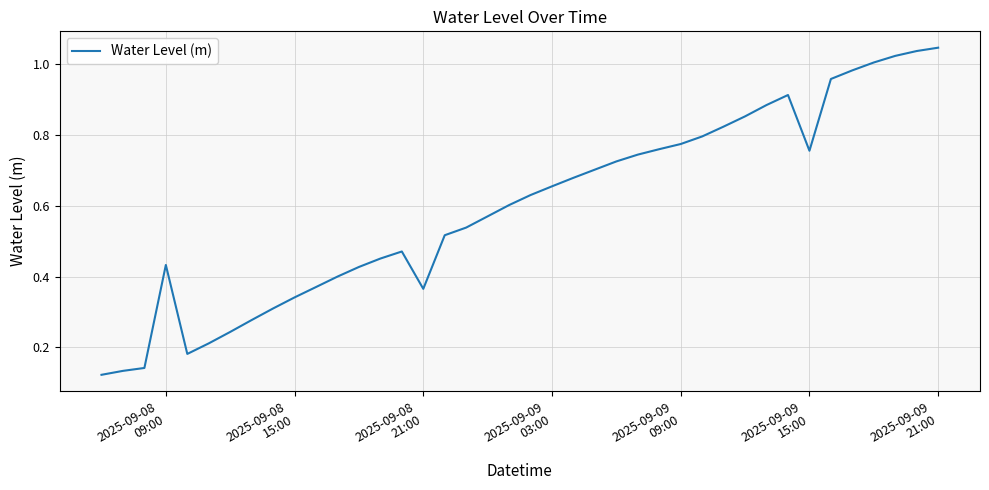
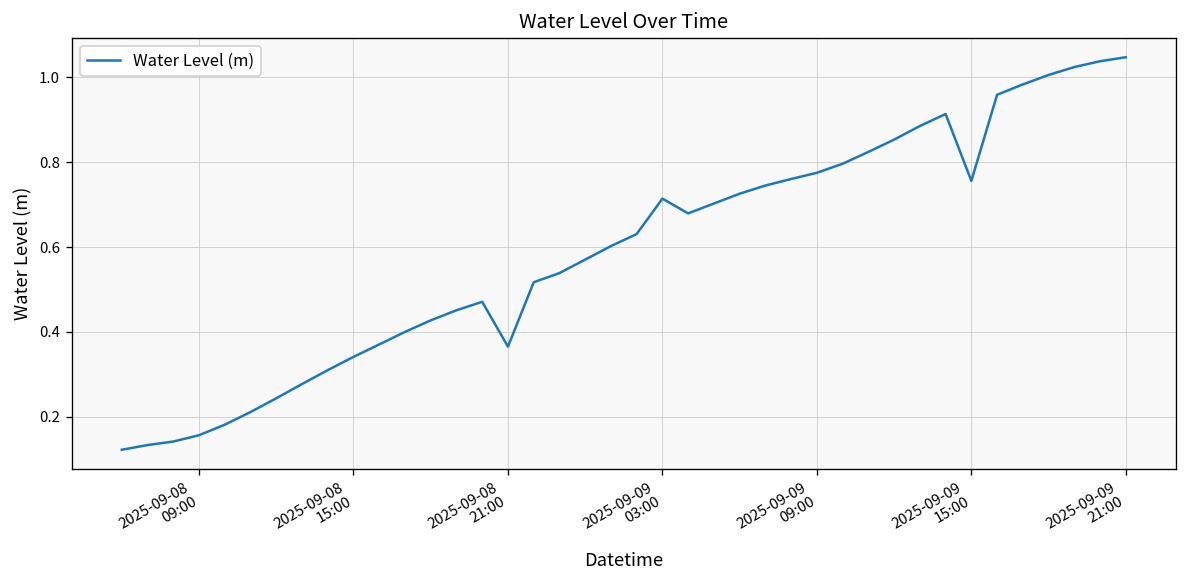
2025-09-08 09:00: 0.43 -> 0.16
2025-09-09 03:00: 0.66 -> 0.71
